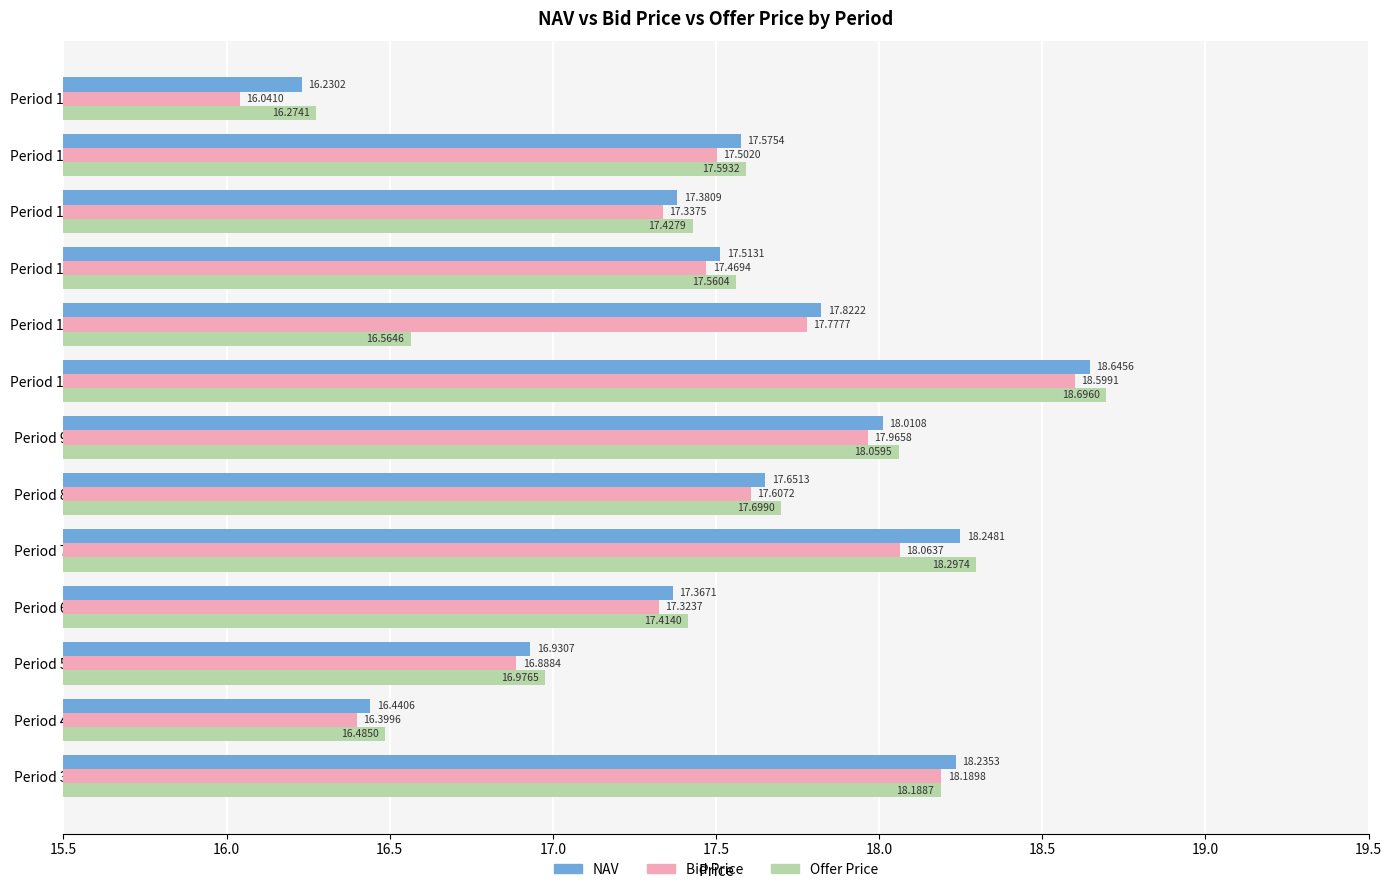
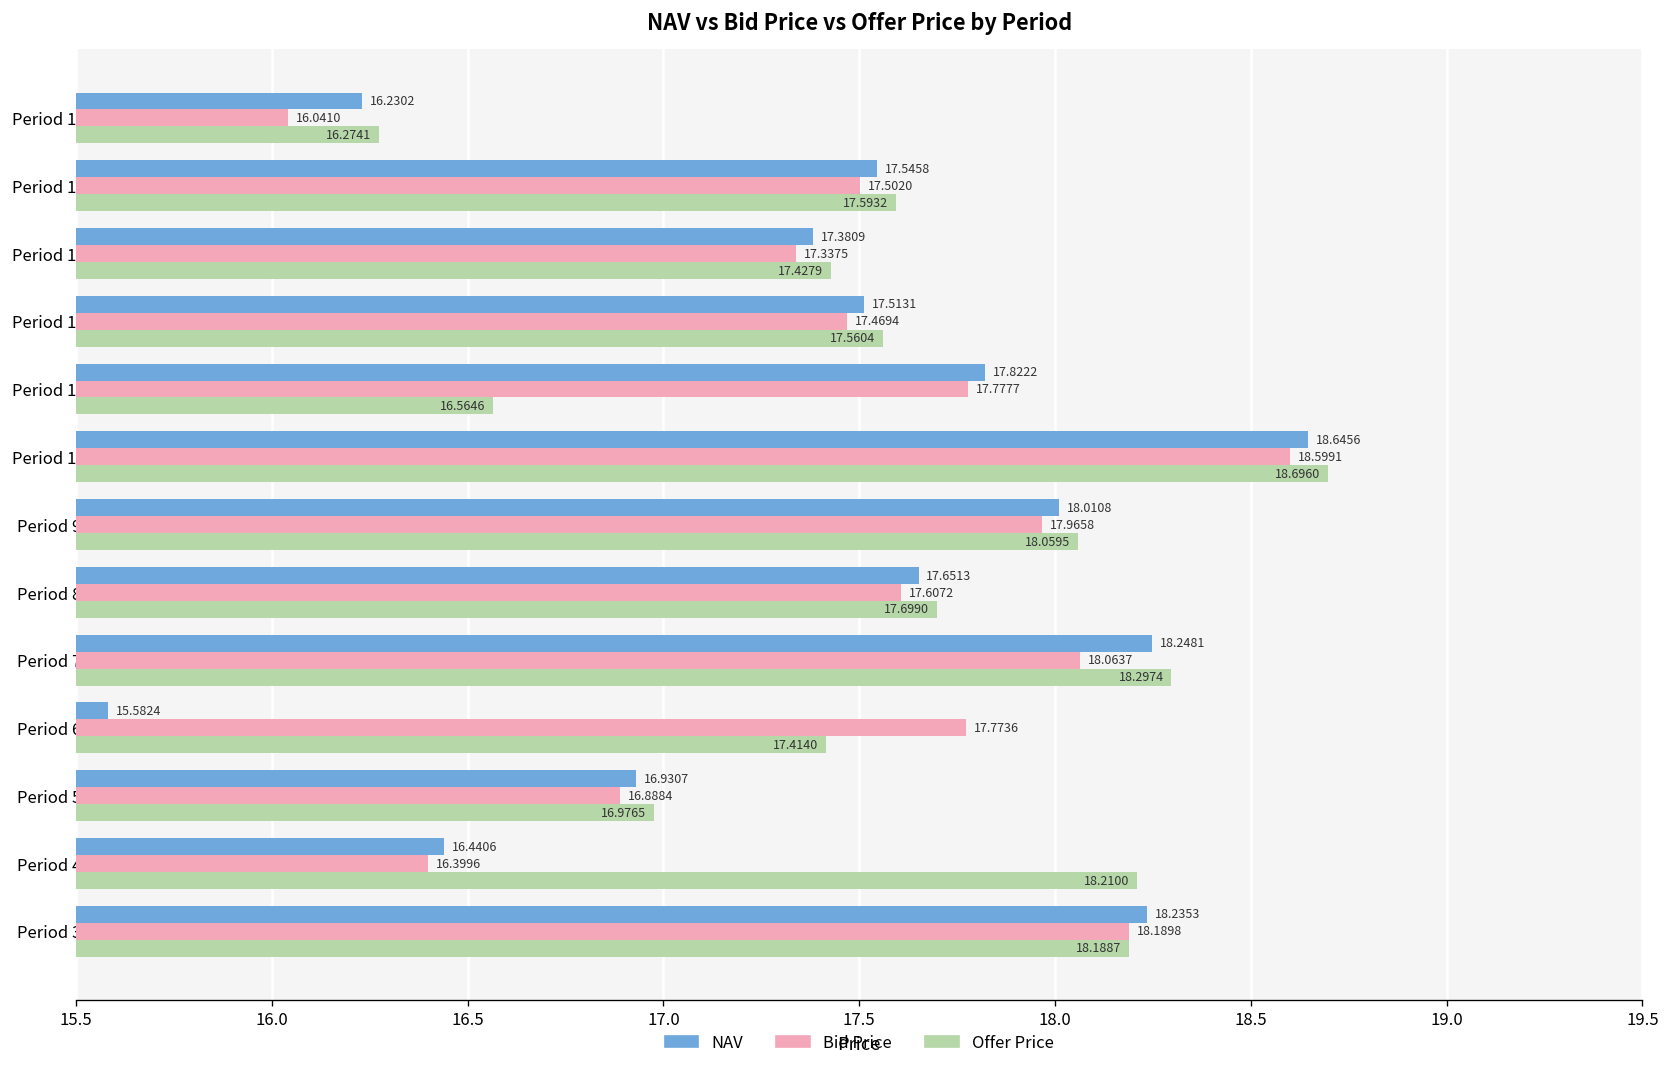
NAV, Period 14: 17.5754 -> 17.5458
NAV, Period 6: 17.3671 -> 15.5824
Bid Price, Period 6: 17.3237 -> 17.7736
Offer Price, Period 4: 16.4850 -> 18.2100
